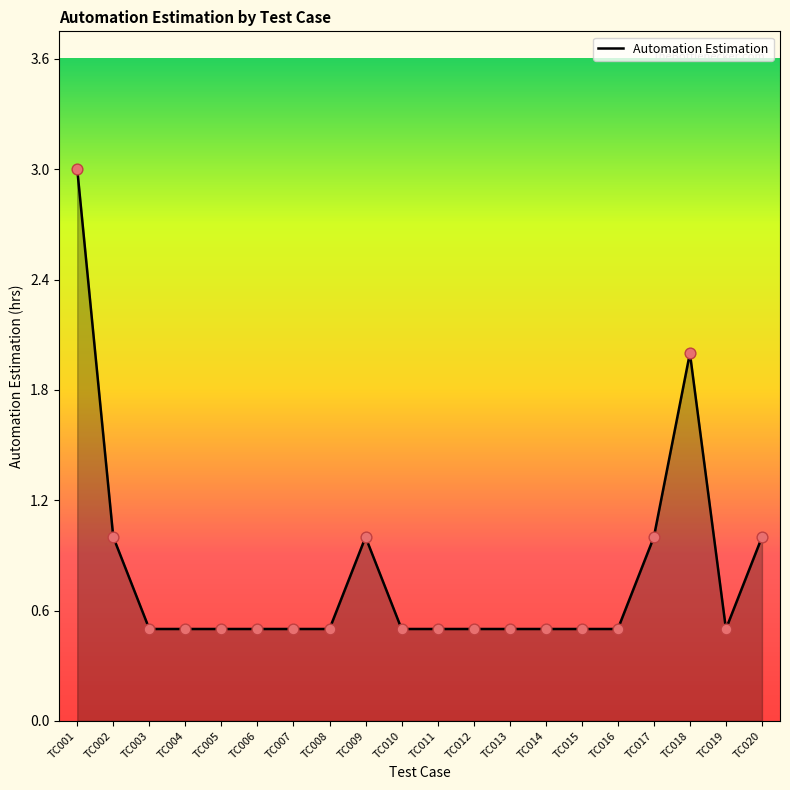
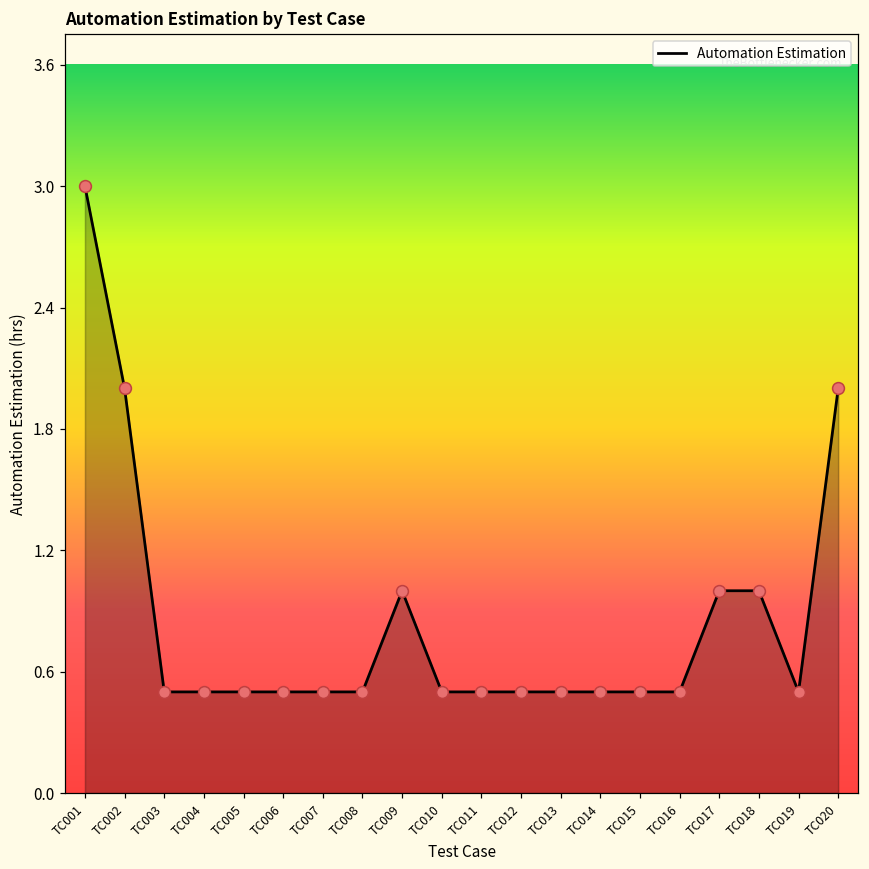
TC002: 1 -> 2
TC018: 2 -> 1
TC020: 1 -> 2
